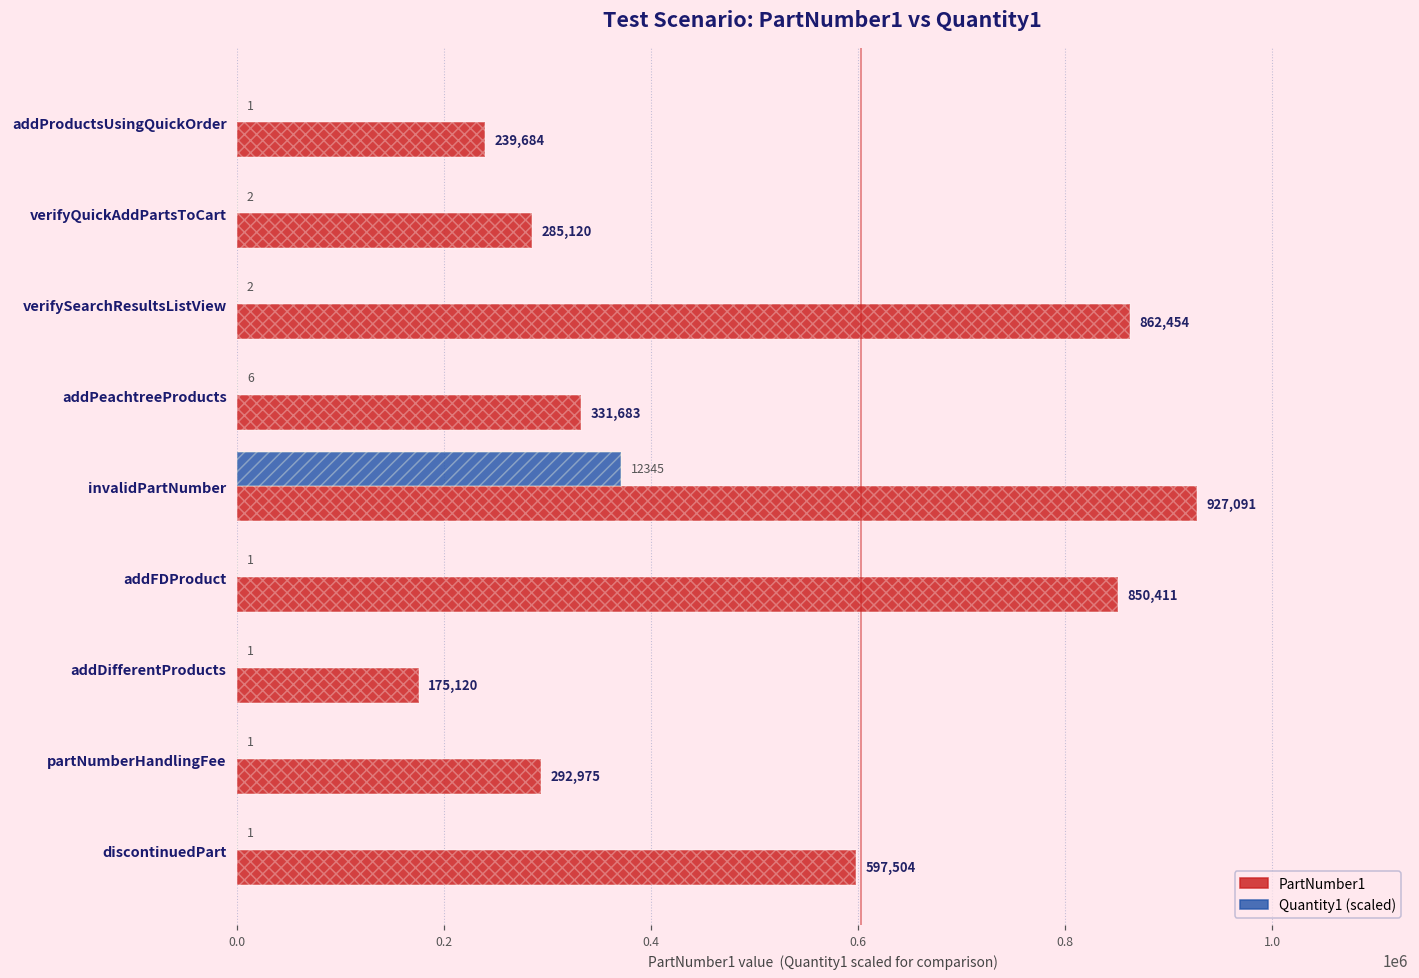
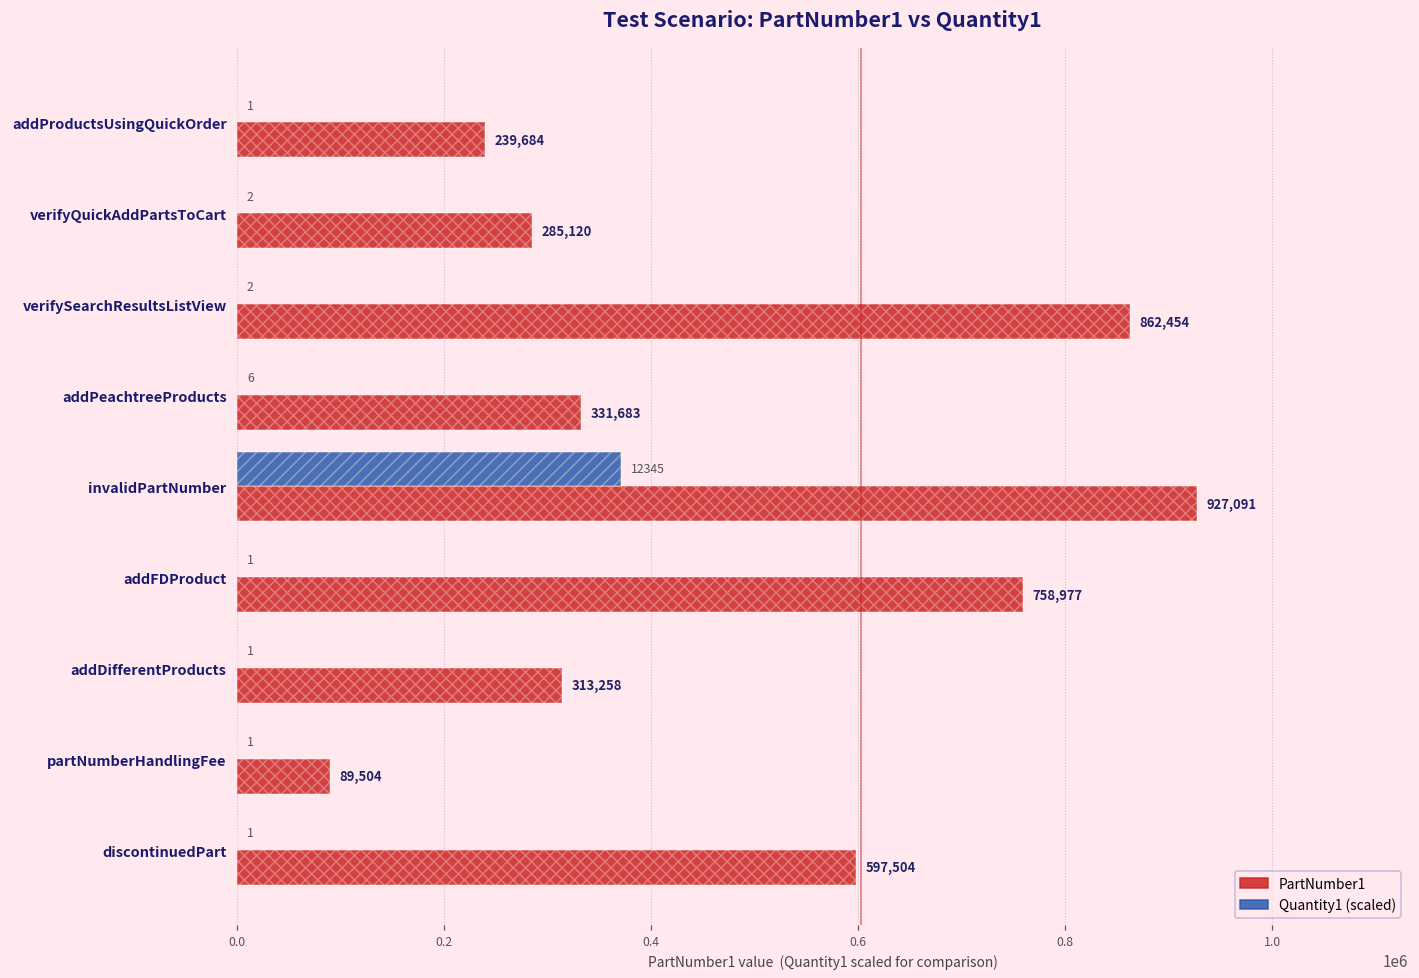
PartNumber1, addFDProduct: 850,411 -> 758,977
PartNumber1, addDifferentProducts: 175,120 -> 313,258
PartNumber1, partNumberHandlingFee: 292,975 -> 89,504
